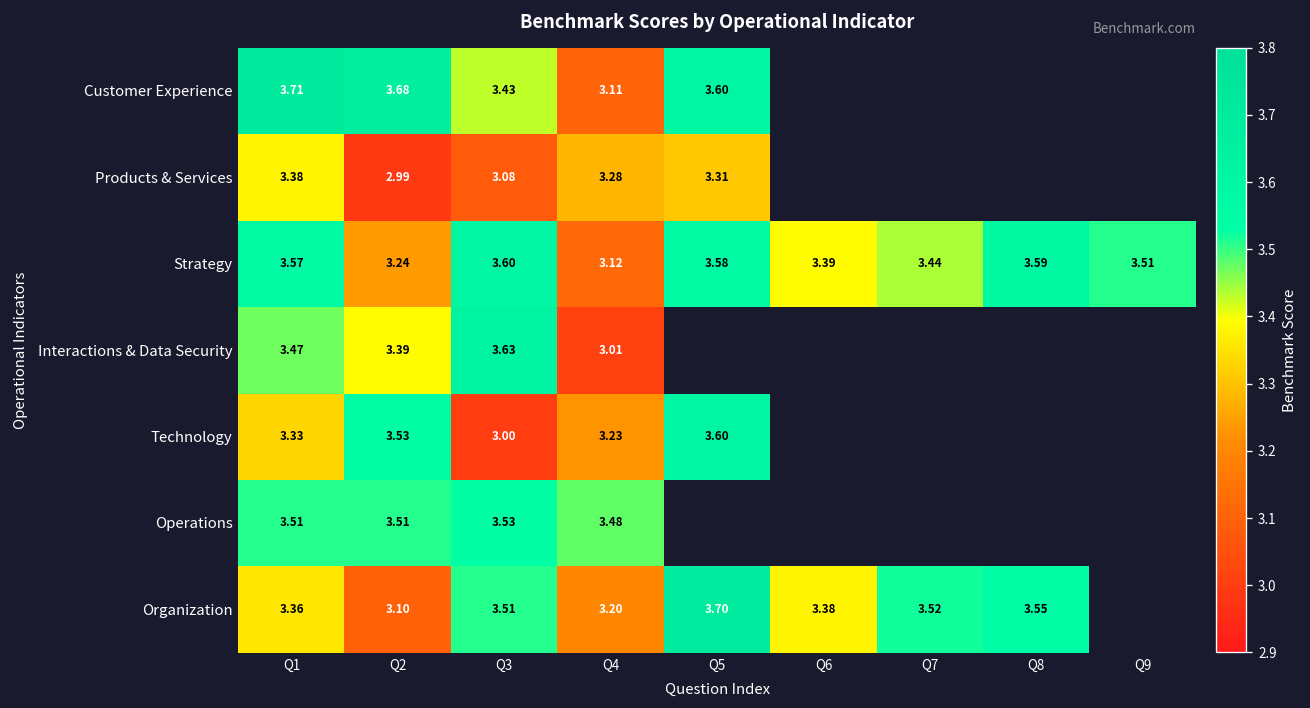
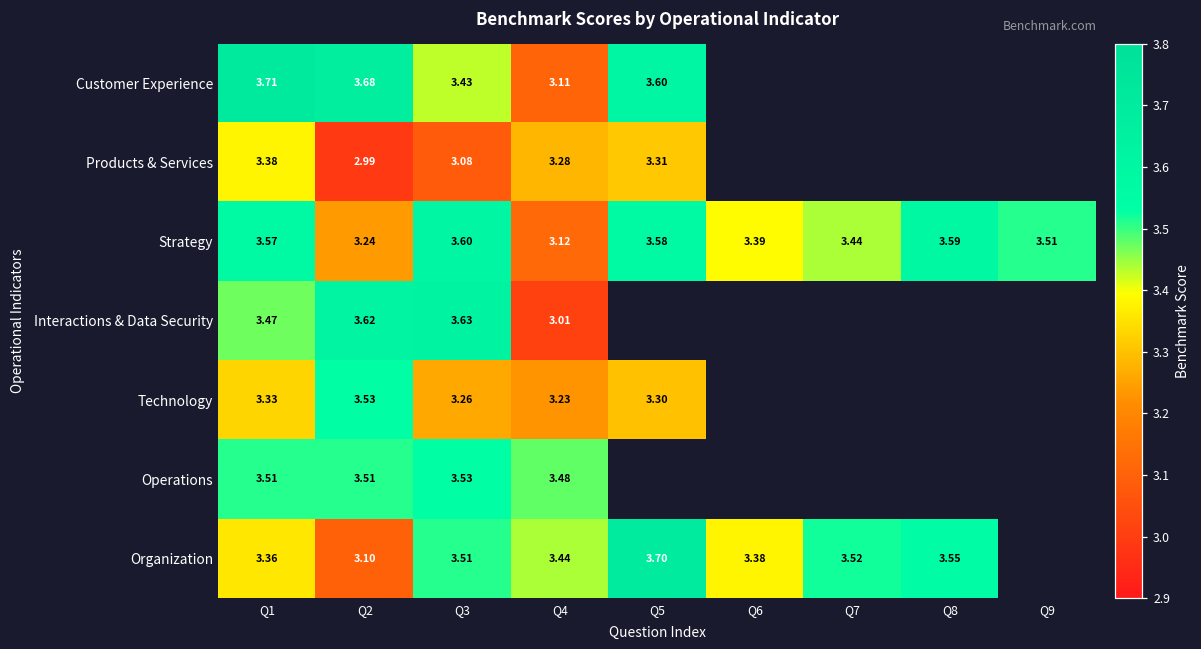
Interactions & Data Security, Q2: 3.39 -> 3.62
Technology, Q3: 3.00 -> 3.26
Technology, Q5: 3.60 -> 3.30
Organization, Q4: 3.20 -> 3.44
